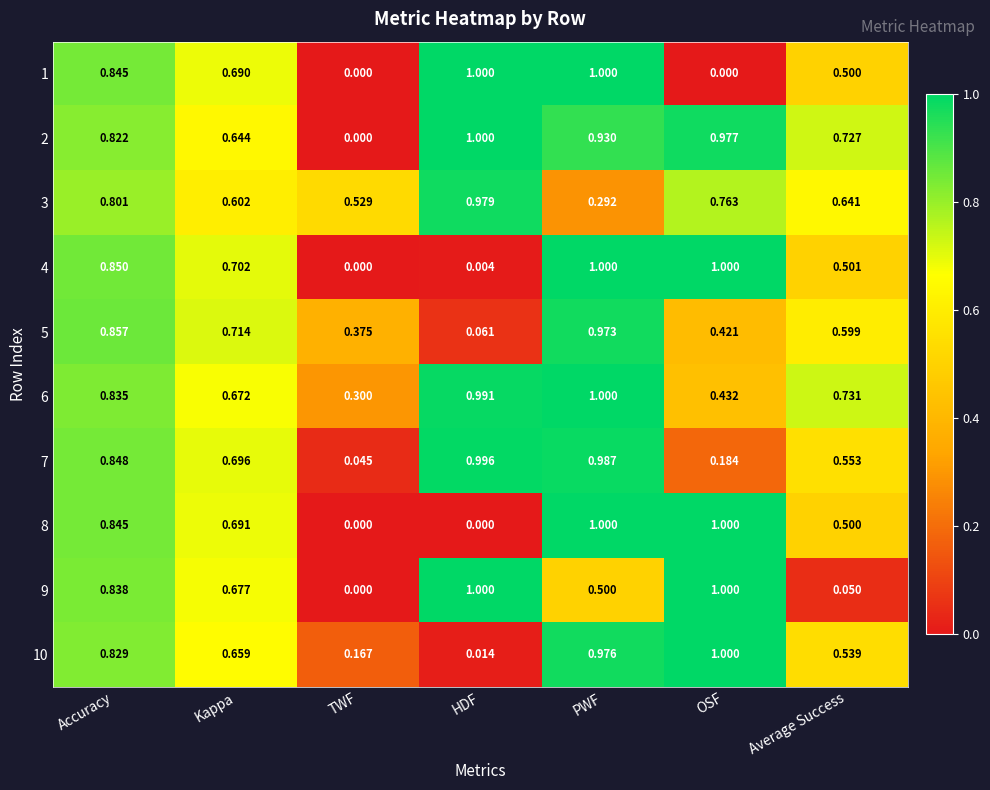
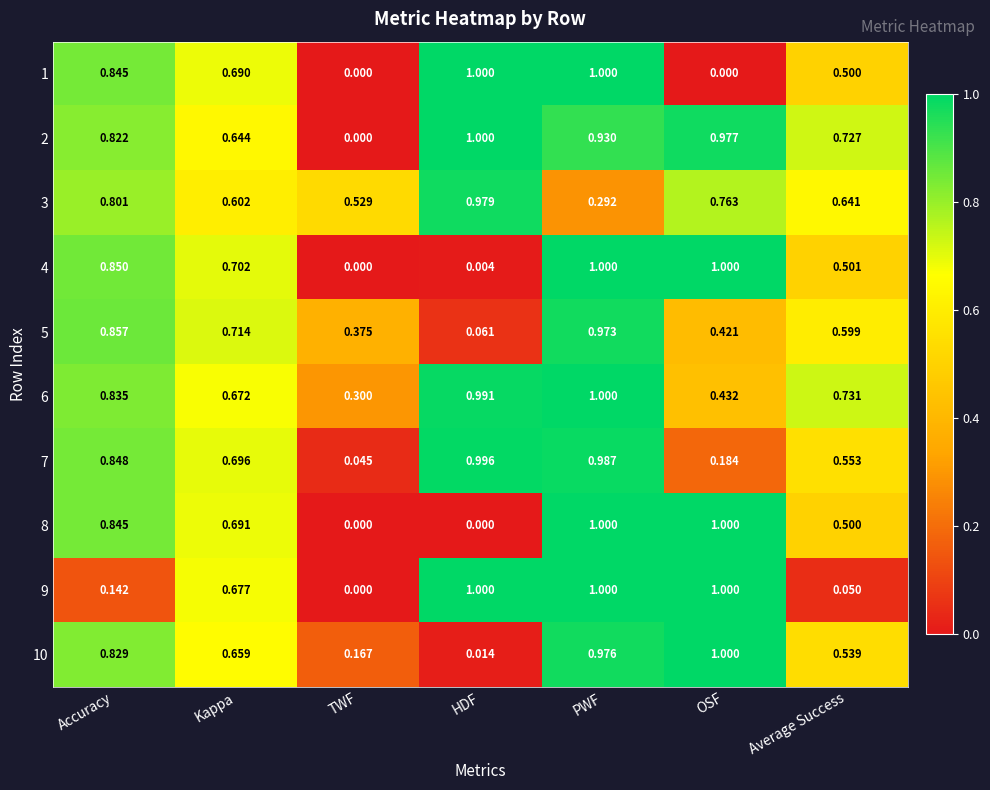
9, Accuracy: 0.838 -> 0.142
9, PWF: 0.500 -> 1.000
